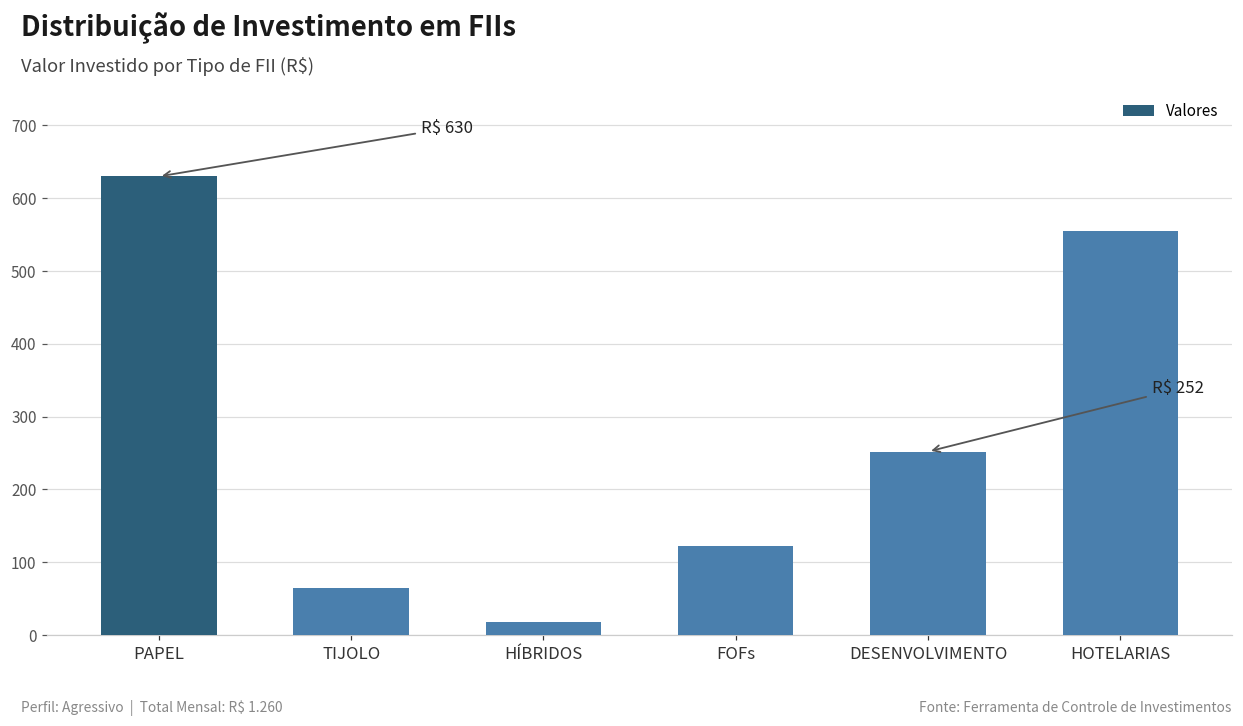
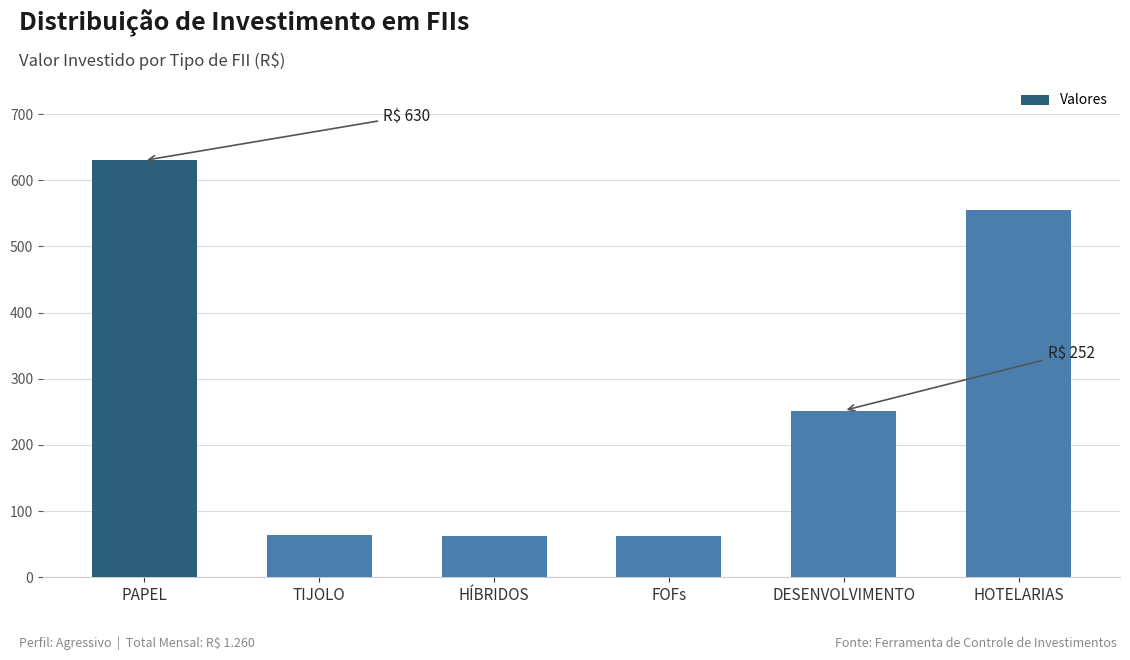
HÍBRIDOS: 20 -> 60
FOFs: 120 -> 60
